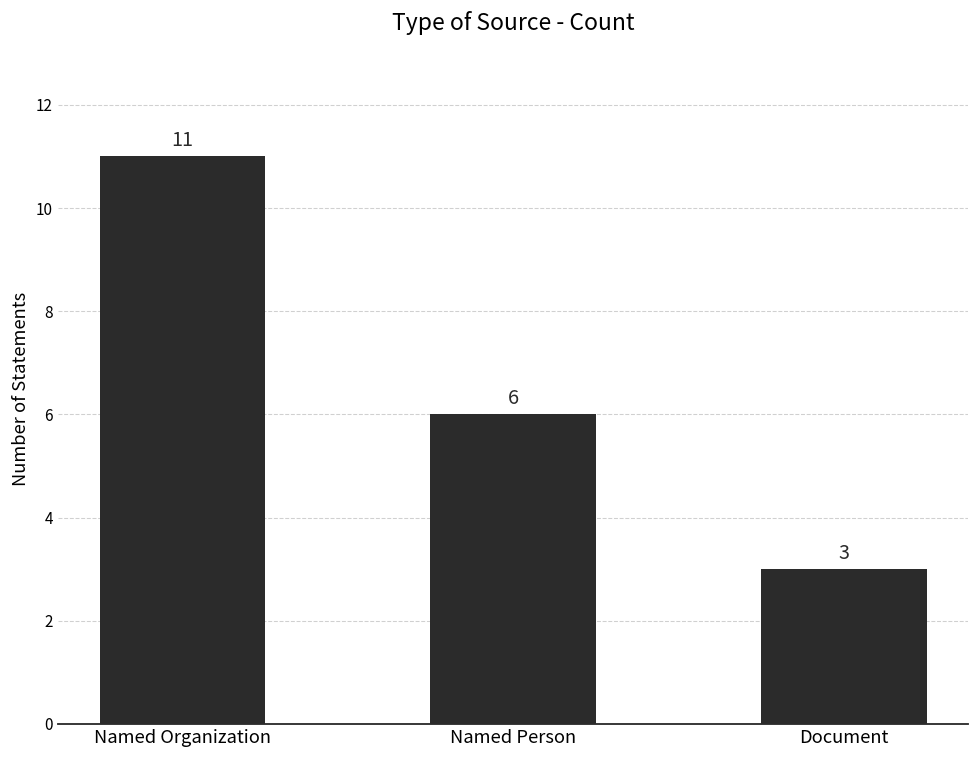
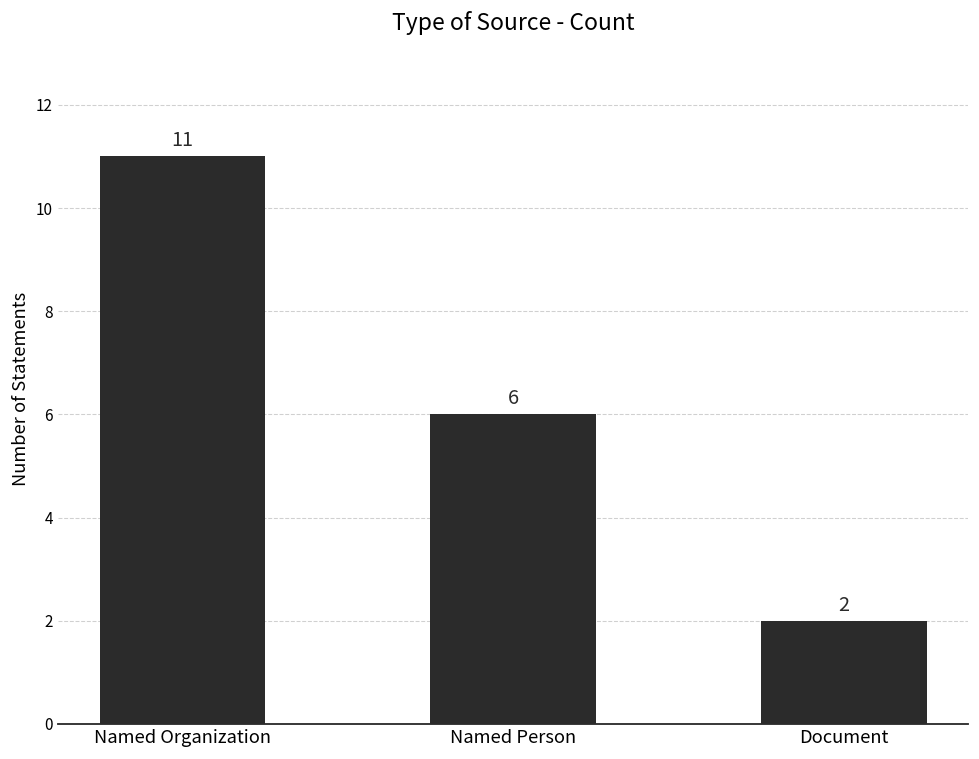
Document: 3 -> 2
